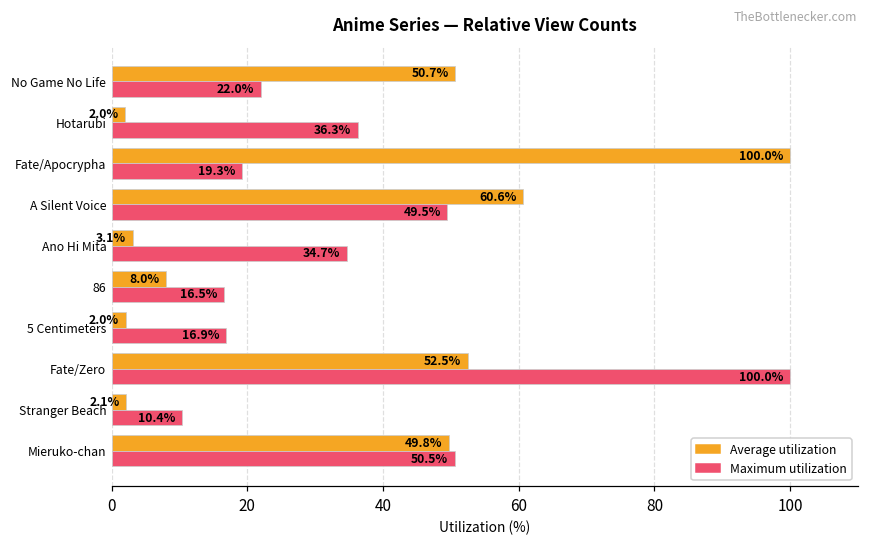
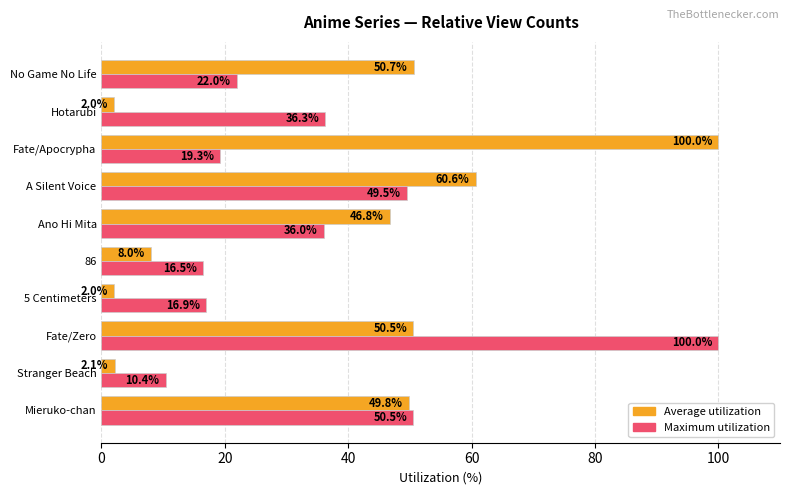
Average utilization, Ano Hi Mita: 3.1% -> 46.8%
Maximum utilization, Ano Hi Mita: 34.7% -> 36.0%
Average utilization, Fate/Zero: 52.5% -> 50.5%
